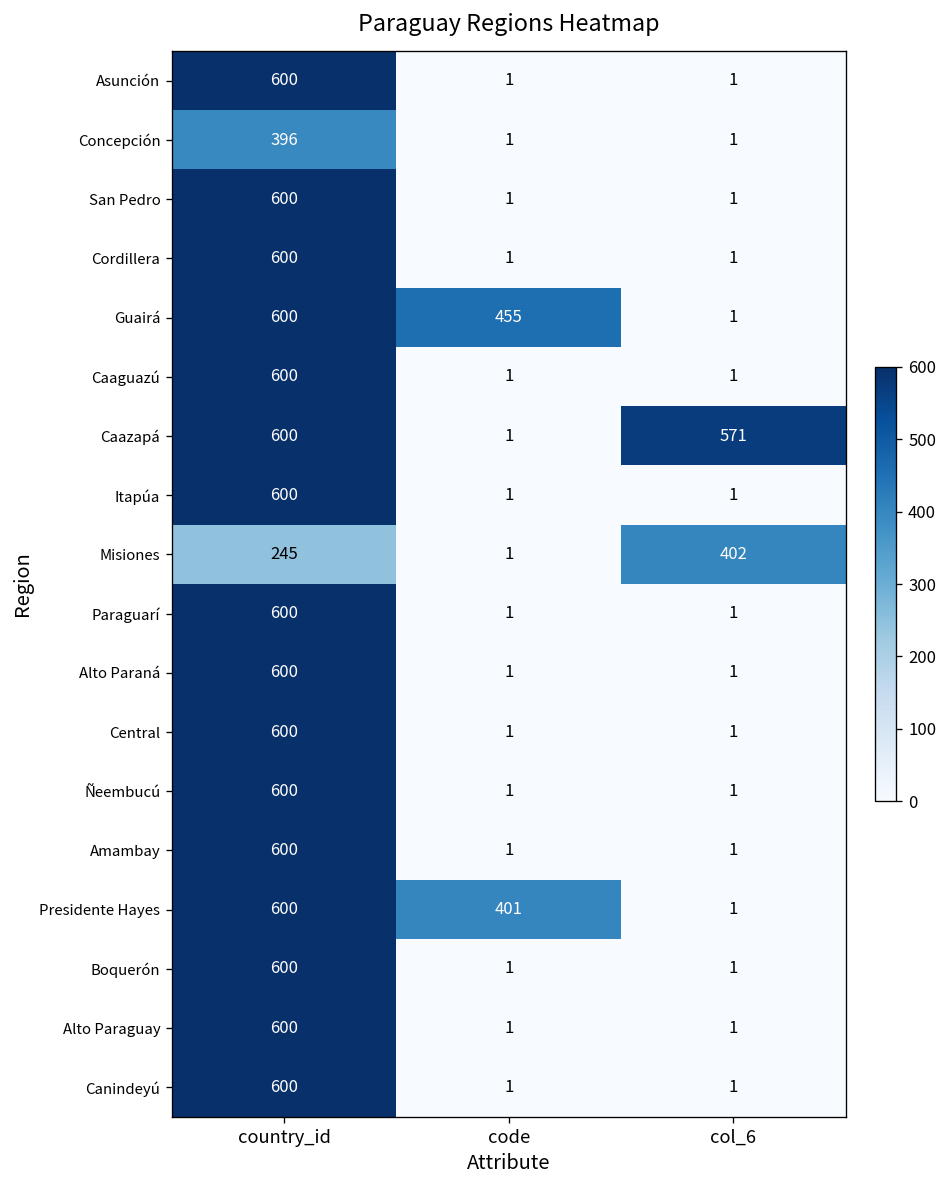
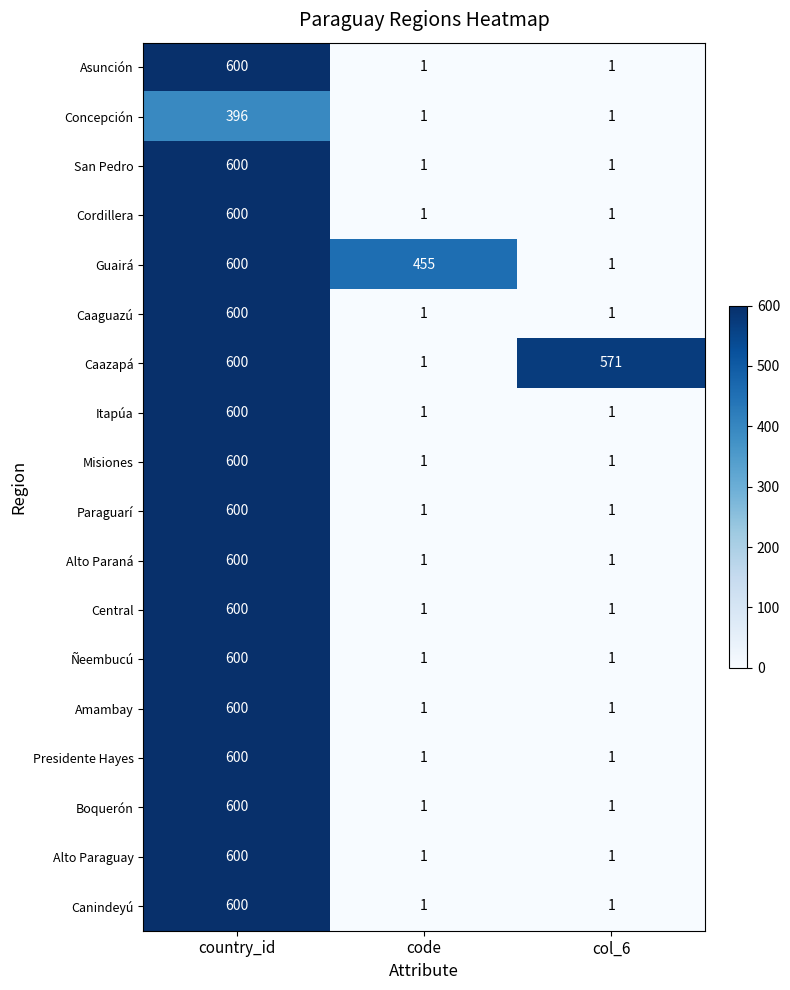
Misiones, country_id: 245 -> 600
Misiones, col_6: 402 -> 1
Presidente Hayes, code: 401 -> 1
